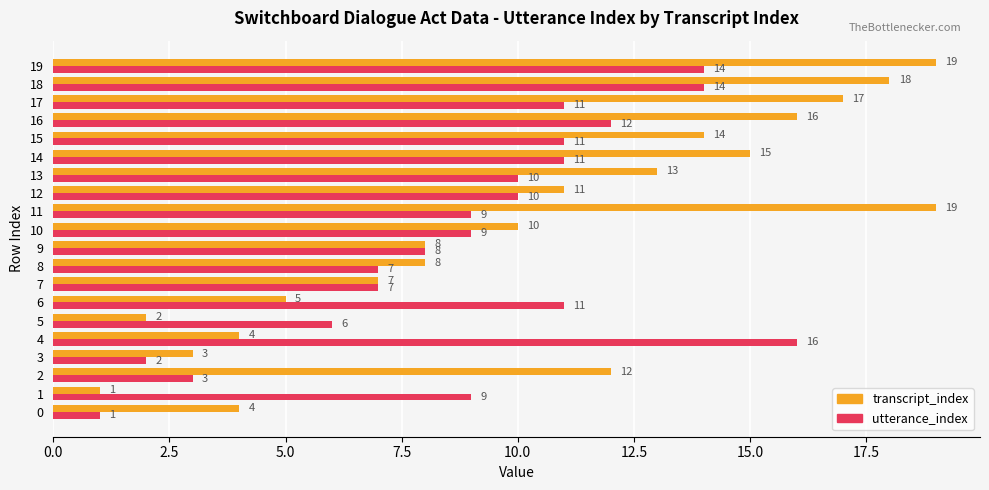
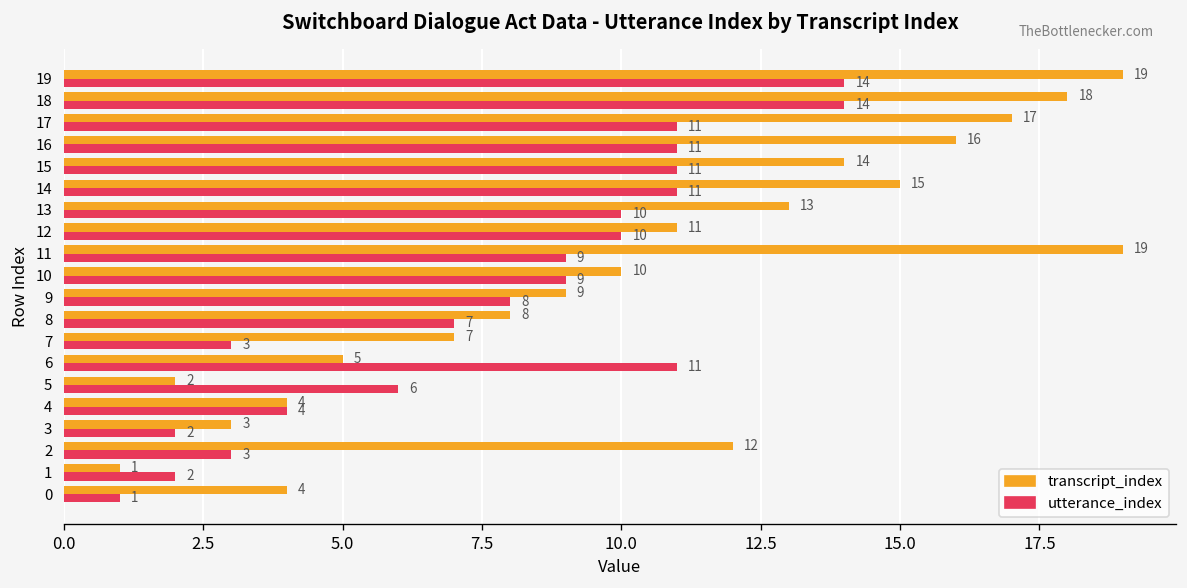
utterance_index, 16: 12 -> 11
transcript_index, 9: 8 -> 9
utterance_index, 7: 7 -> 3
utterance_index, 4: 16 -> 4
utterance_index, 1: 9 -> 2
